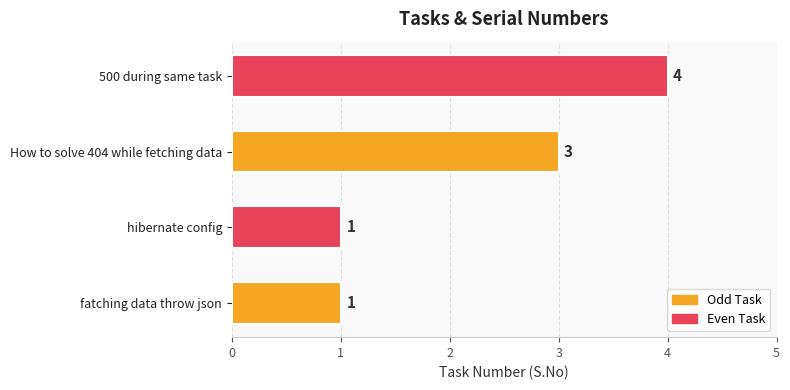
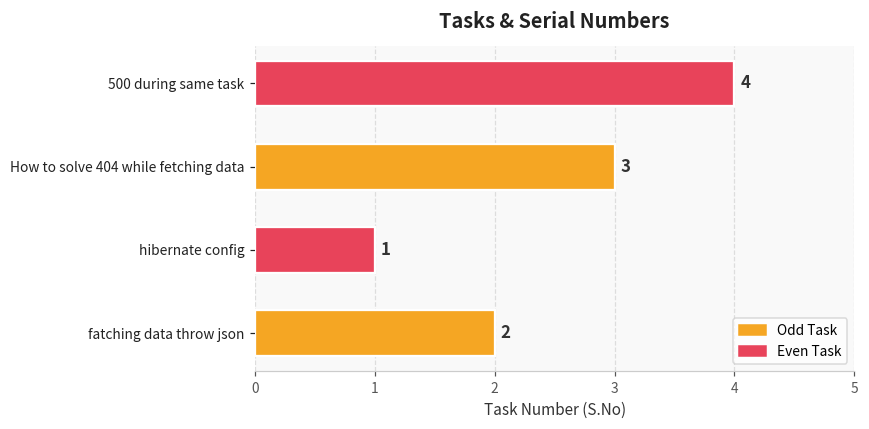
fatching data throw json: 1 -> 2
